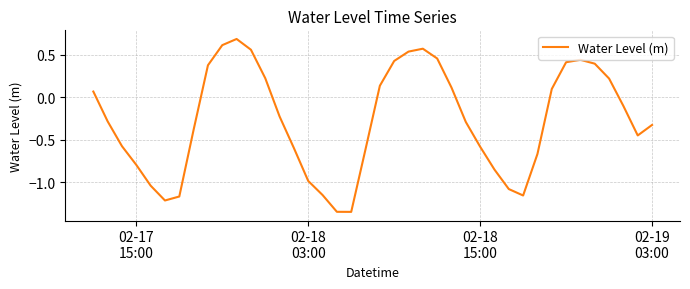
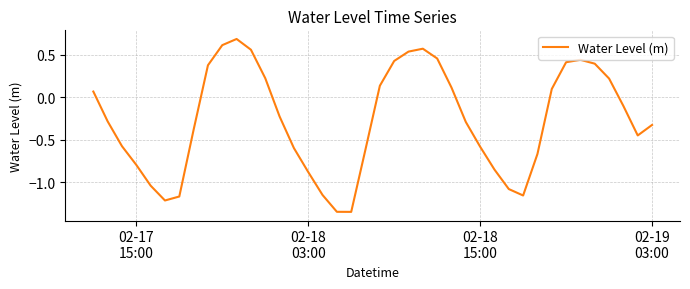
02-18 03:00: -1.0 -> -0.9
